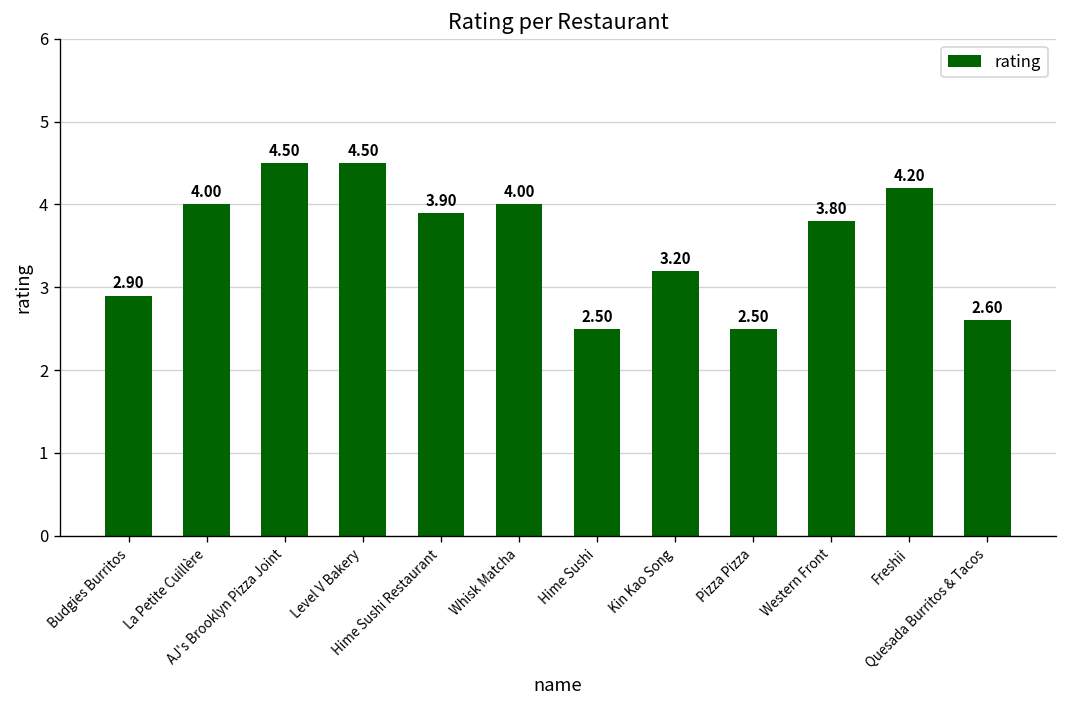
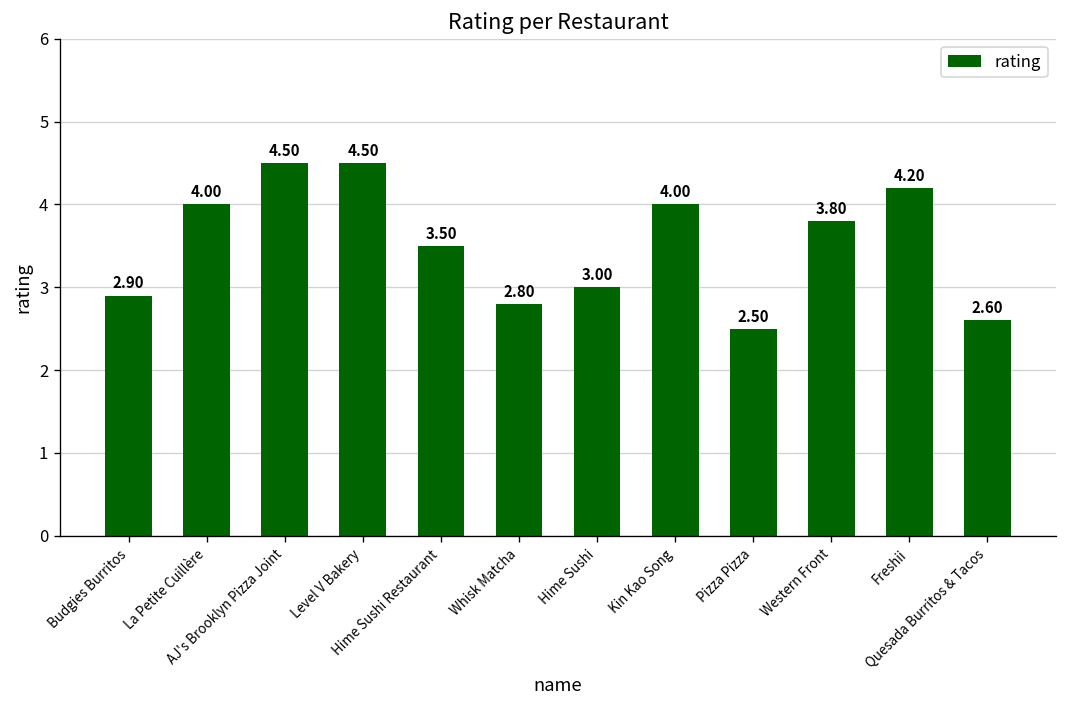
Hime Sushi Restaurant: 3.90 -> 3.50
Whisk Matcha: 4.00 -> 2.80
Hime Sushi: 2.50 -> 3.00
Kin Kao Song: 3.20 -> 4.00
